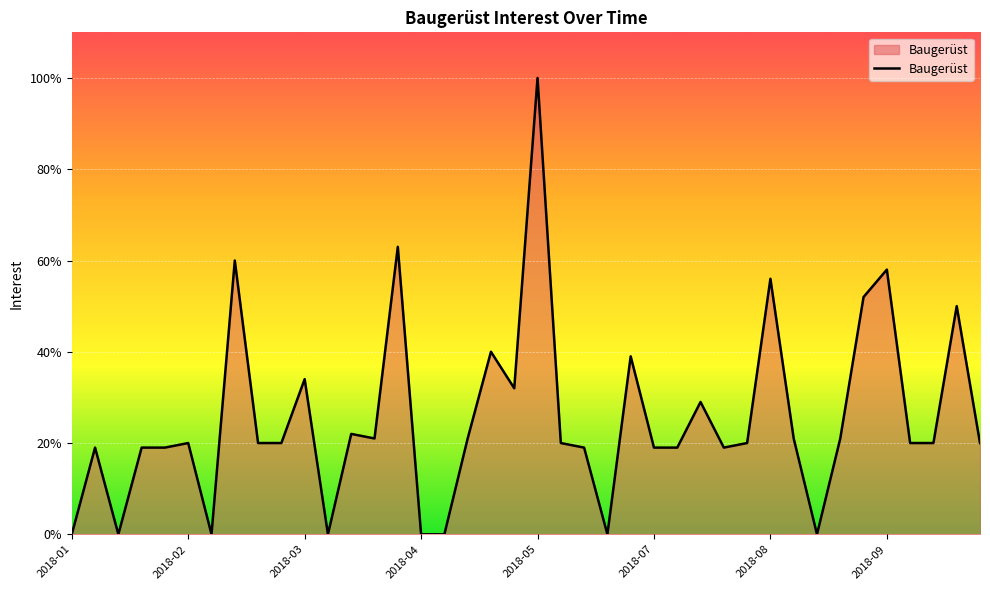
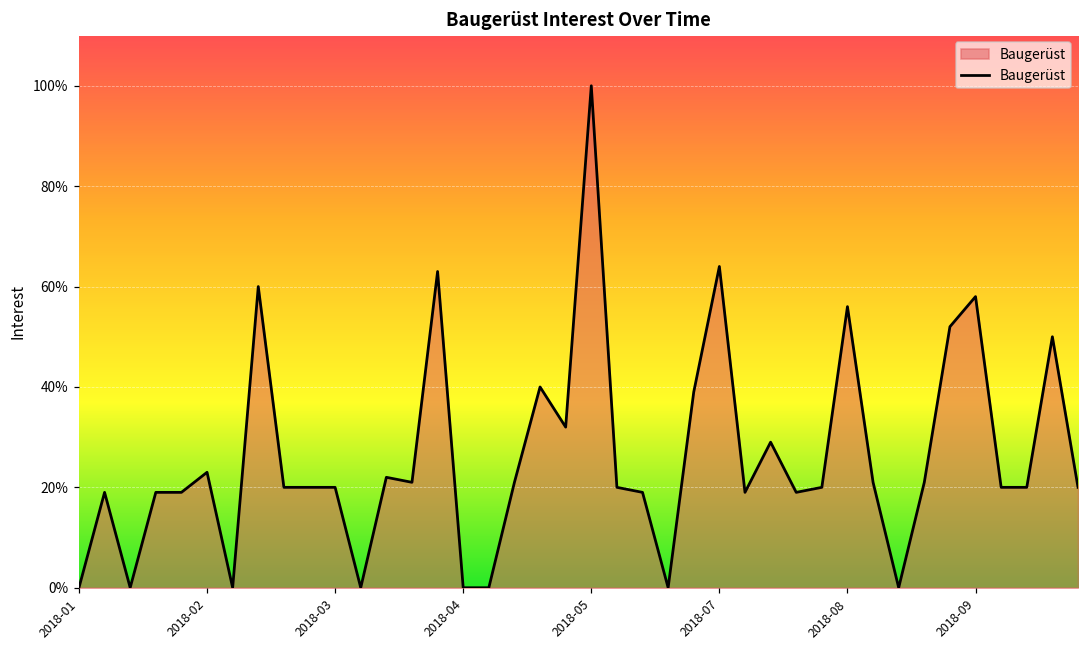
2018-02: 20% -> 23%
2018-03: 34% -> 20%
2018-07: 19% -> 64%
